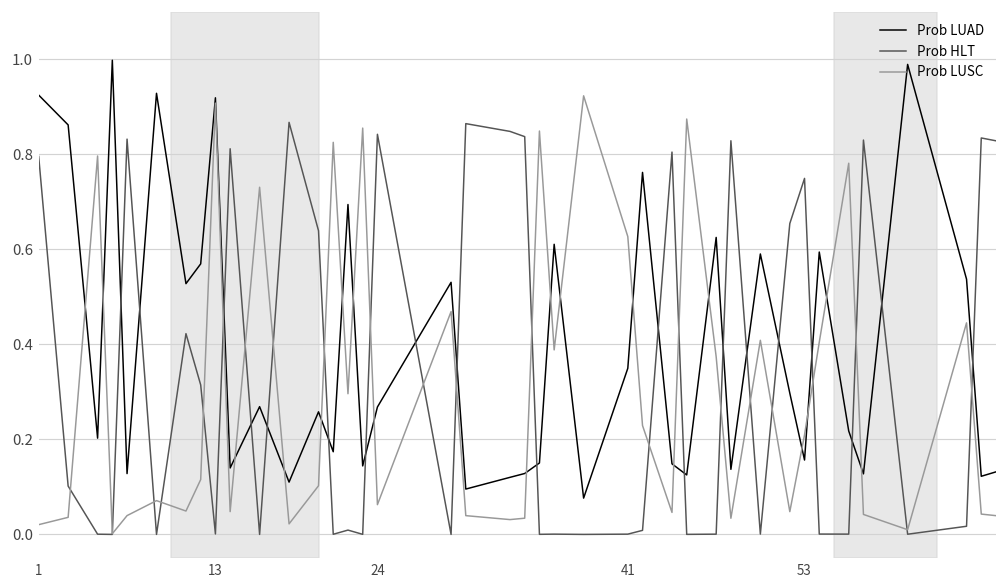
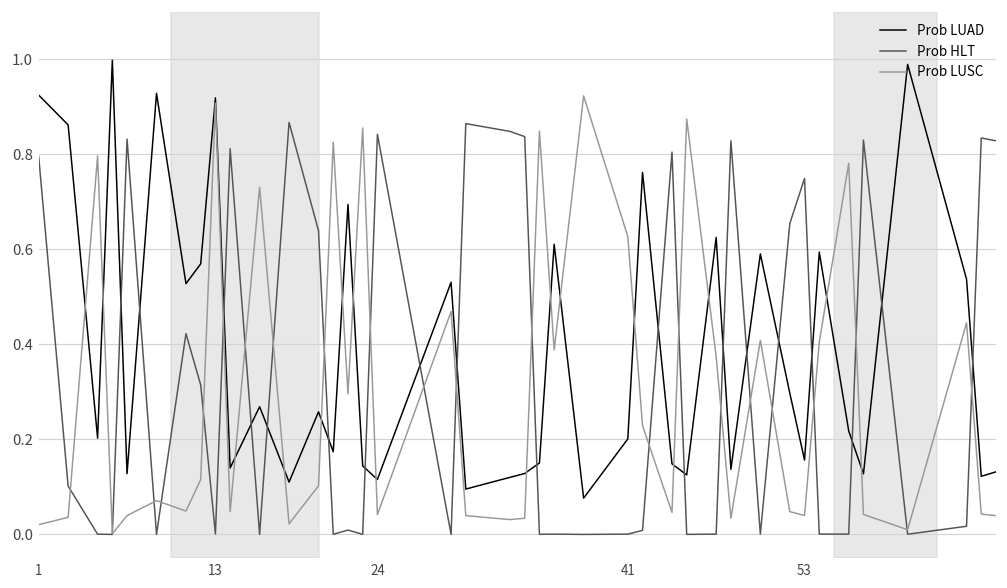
Prob LUAD, 24: 0.27 -> 0.12
Prob LUSC, 24: 0.06 -> 0.04
Prob LUAD, 41: 0.35 -> 0.20
Prob LUSC, 53: 0.21 -> 0.04
